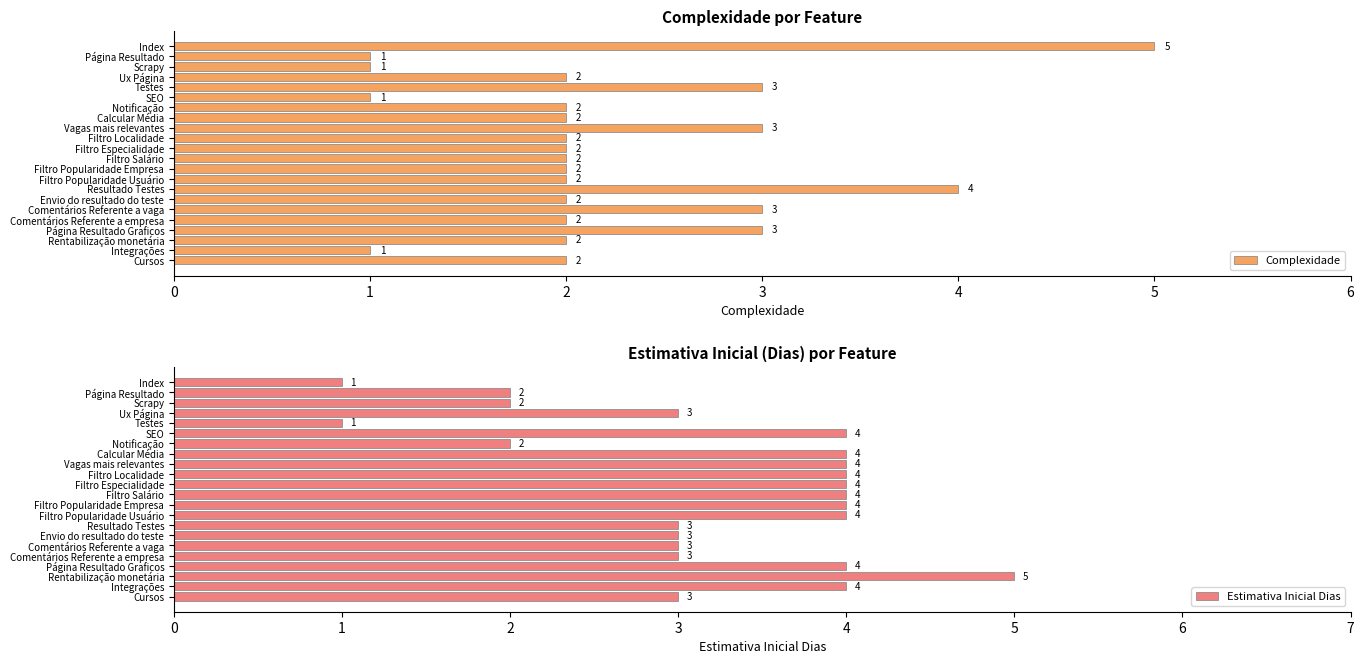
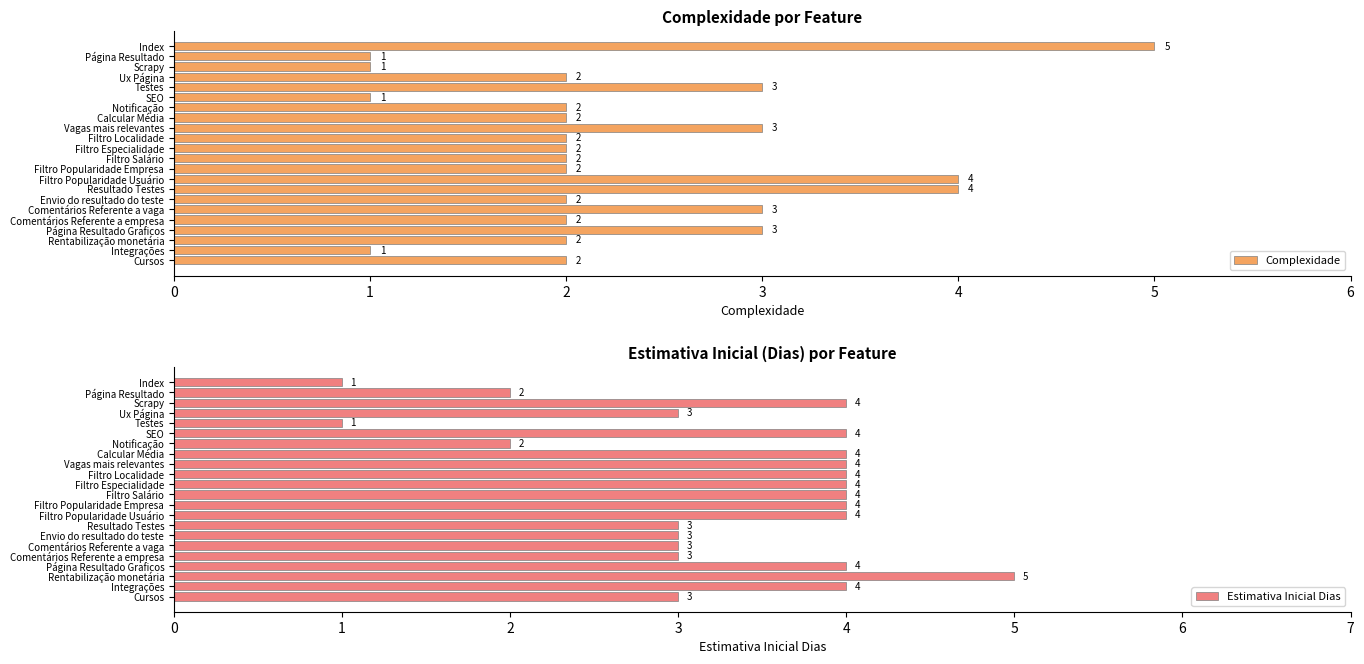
Complexidade por Feature, Filtro Popularidade Usuário: 2 -> 4
Estimativa Inicial (Dias) por Feature, Scrapy: 2 -> 4
